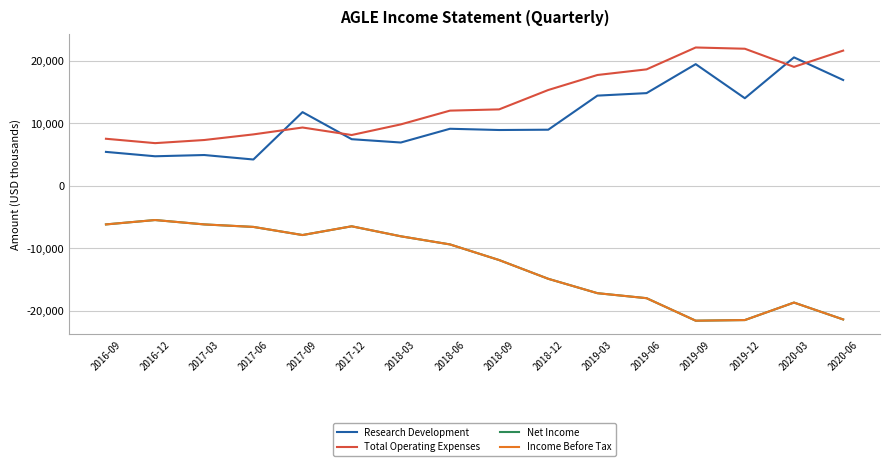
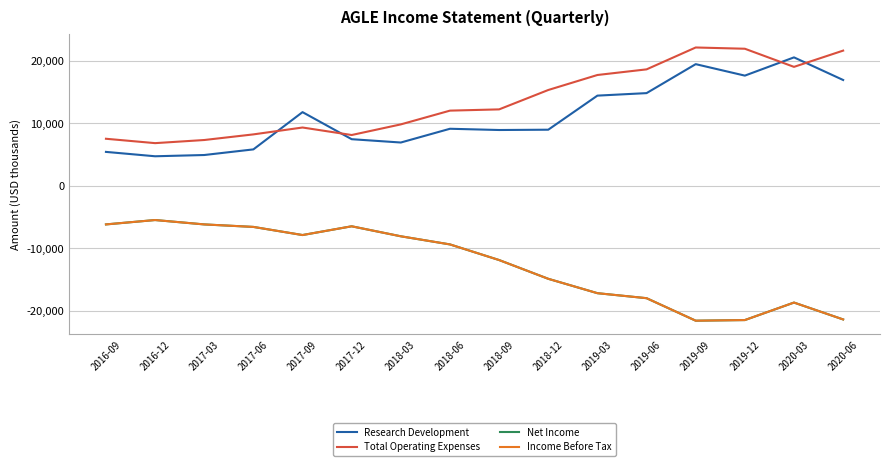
Research Development, 2017-06: 4,000 -> 6,000
Research Development, 2019-12: 14,000 -> 18,000
